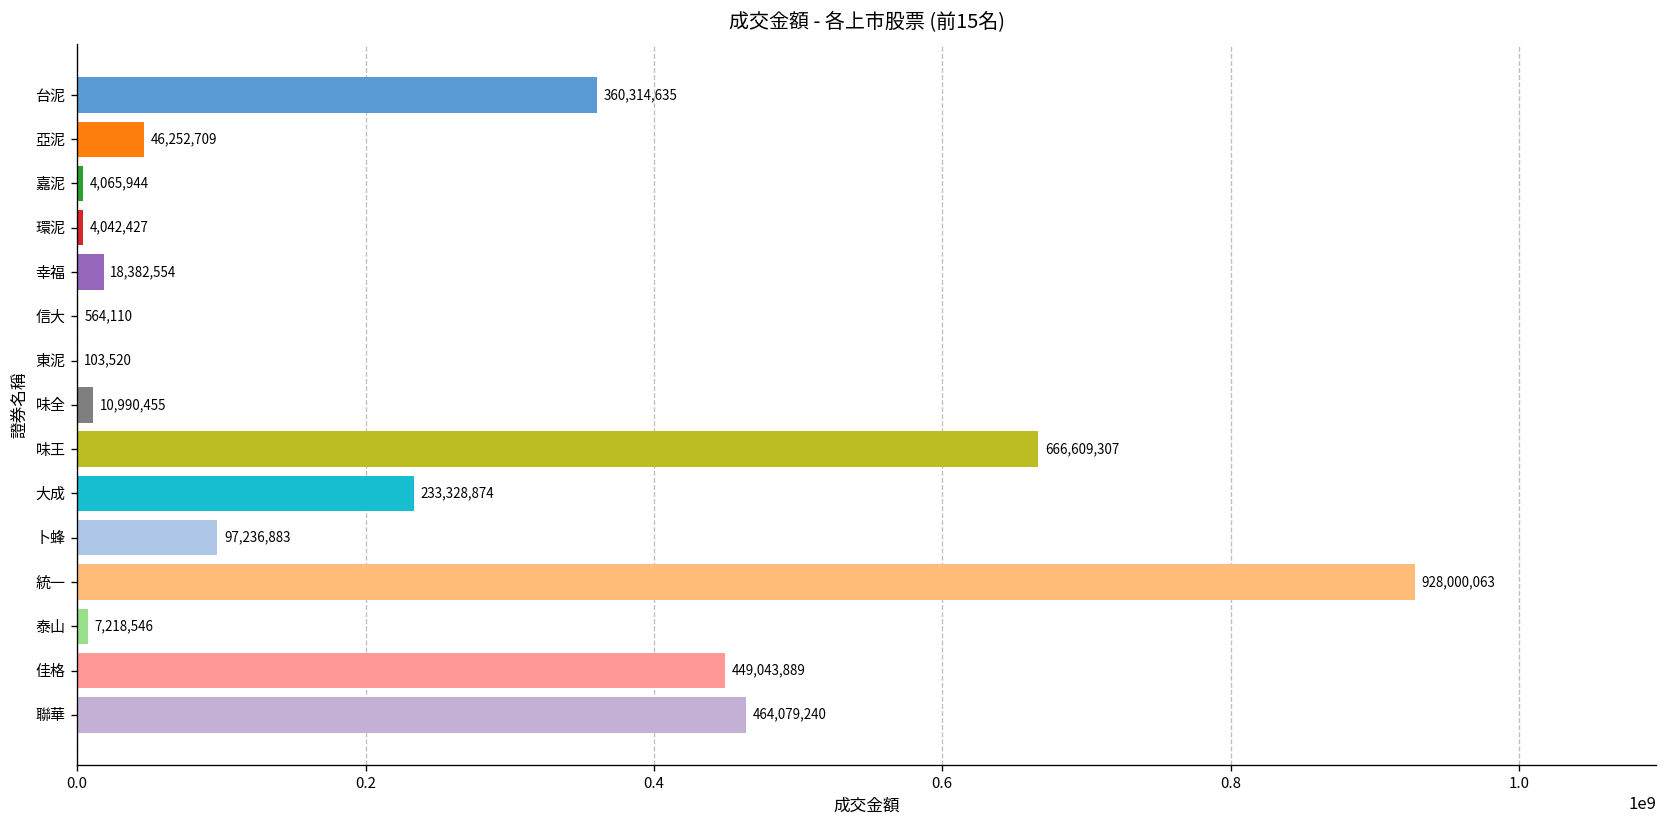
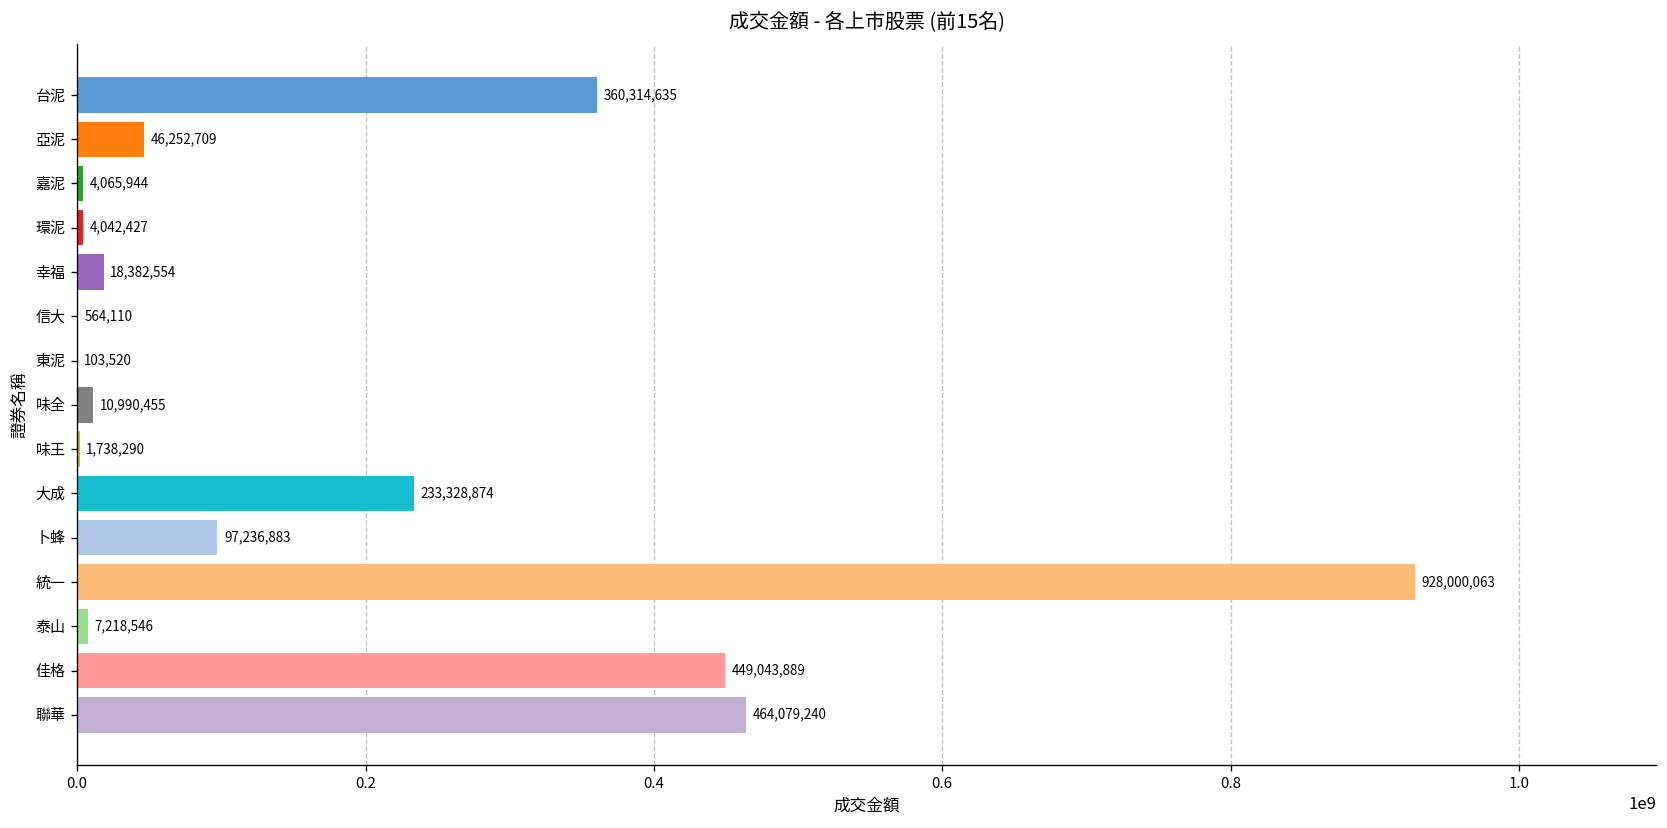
味王: 666,609,307 -> 1,738,290
